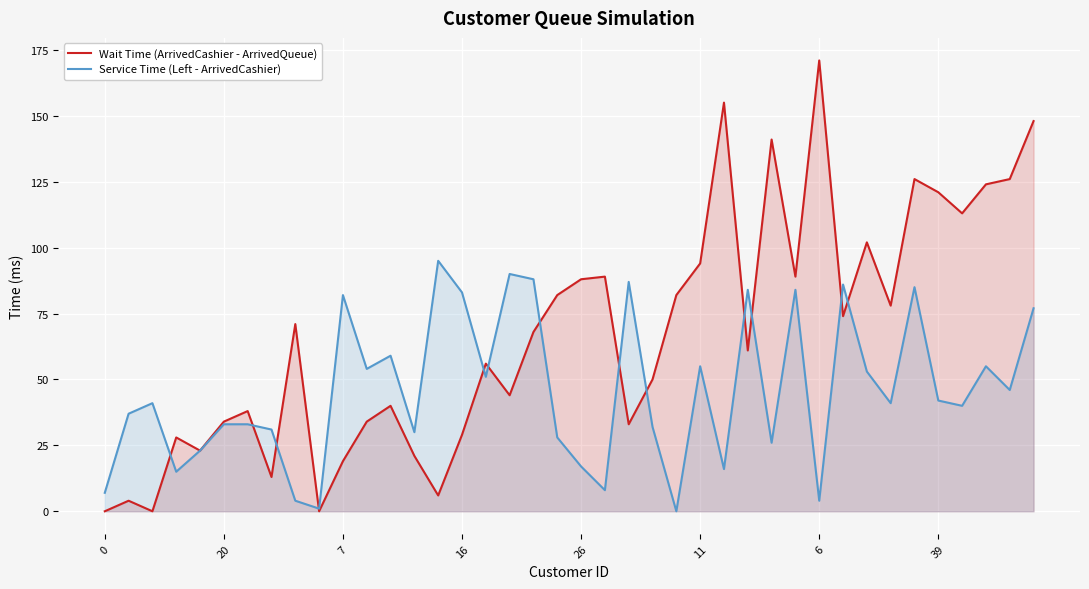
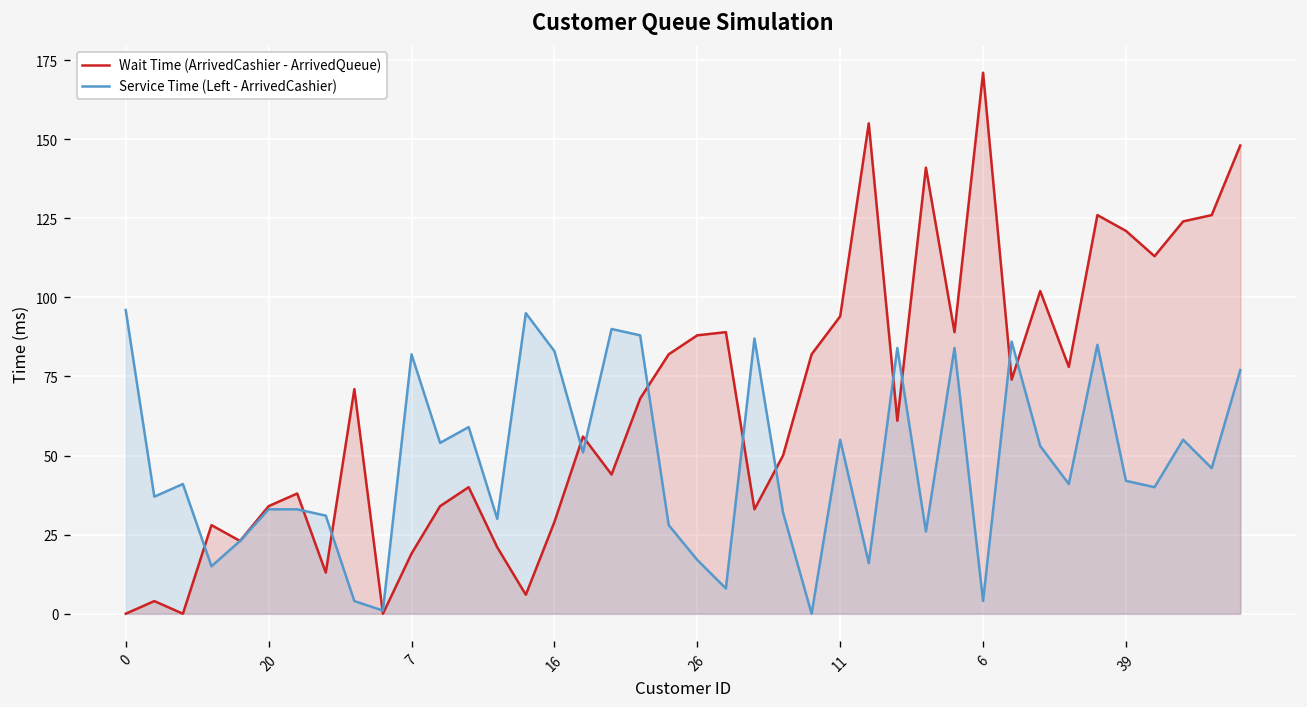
Service Time (Left - ArrivedCashier), 0: 7 -> 96
